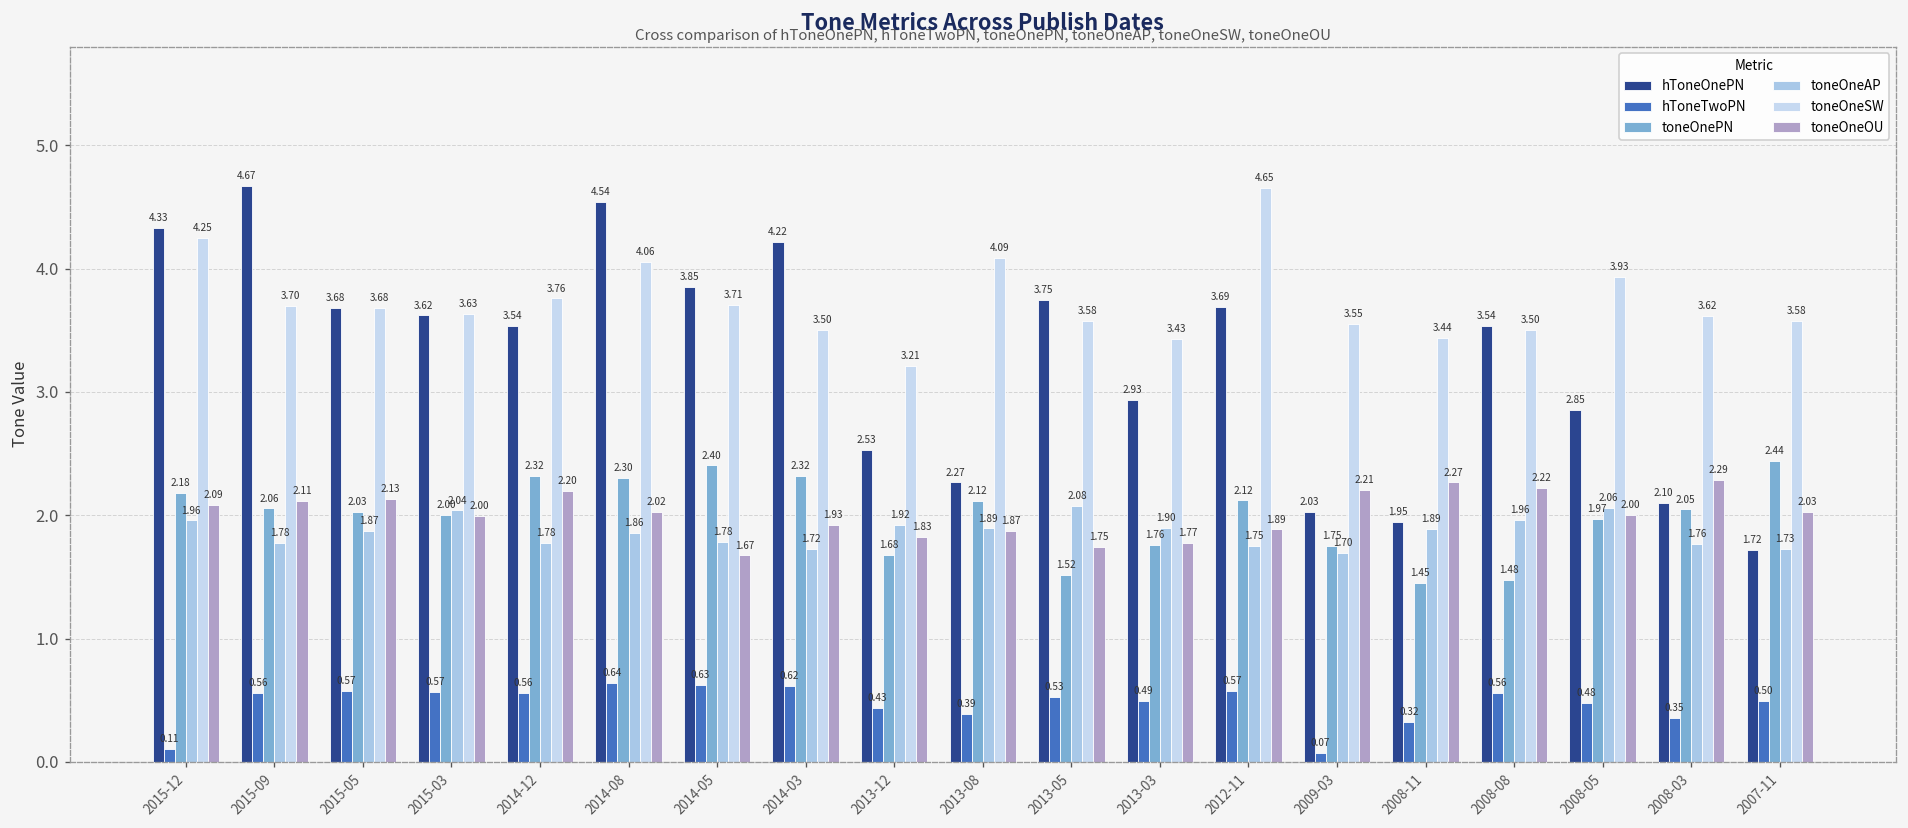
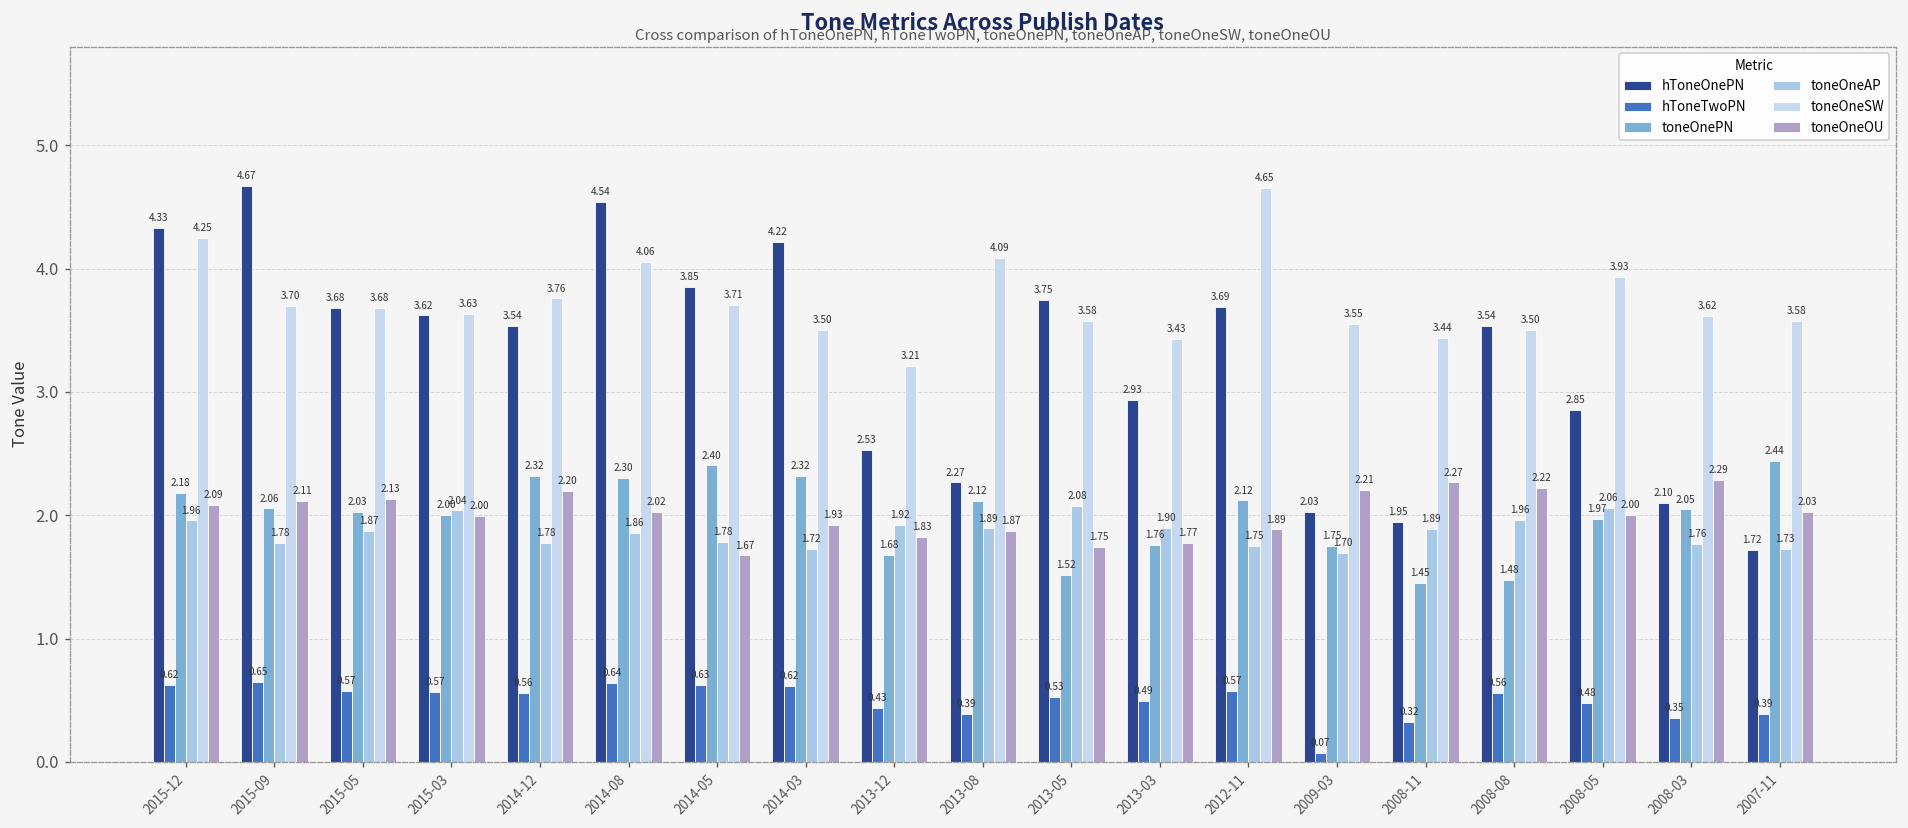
hToneTwoPN, 2015-12: 0.11 -> 0.62
hToneTwoPN, 2015-09: 0.56 -> 0.65
hToneTwoPN, 2007-11: 0.50 -> 0.39
